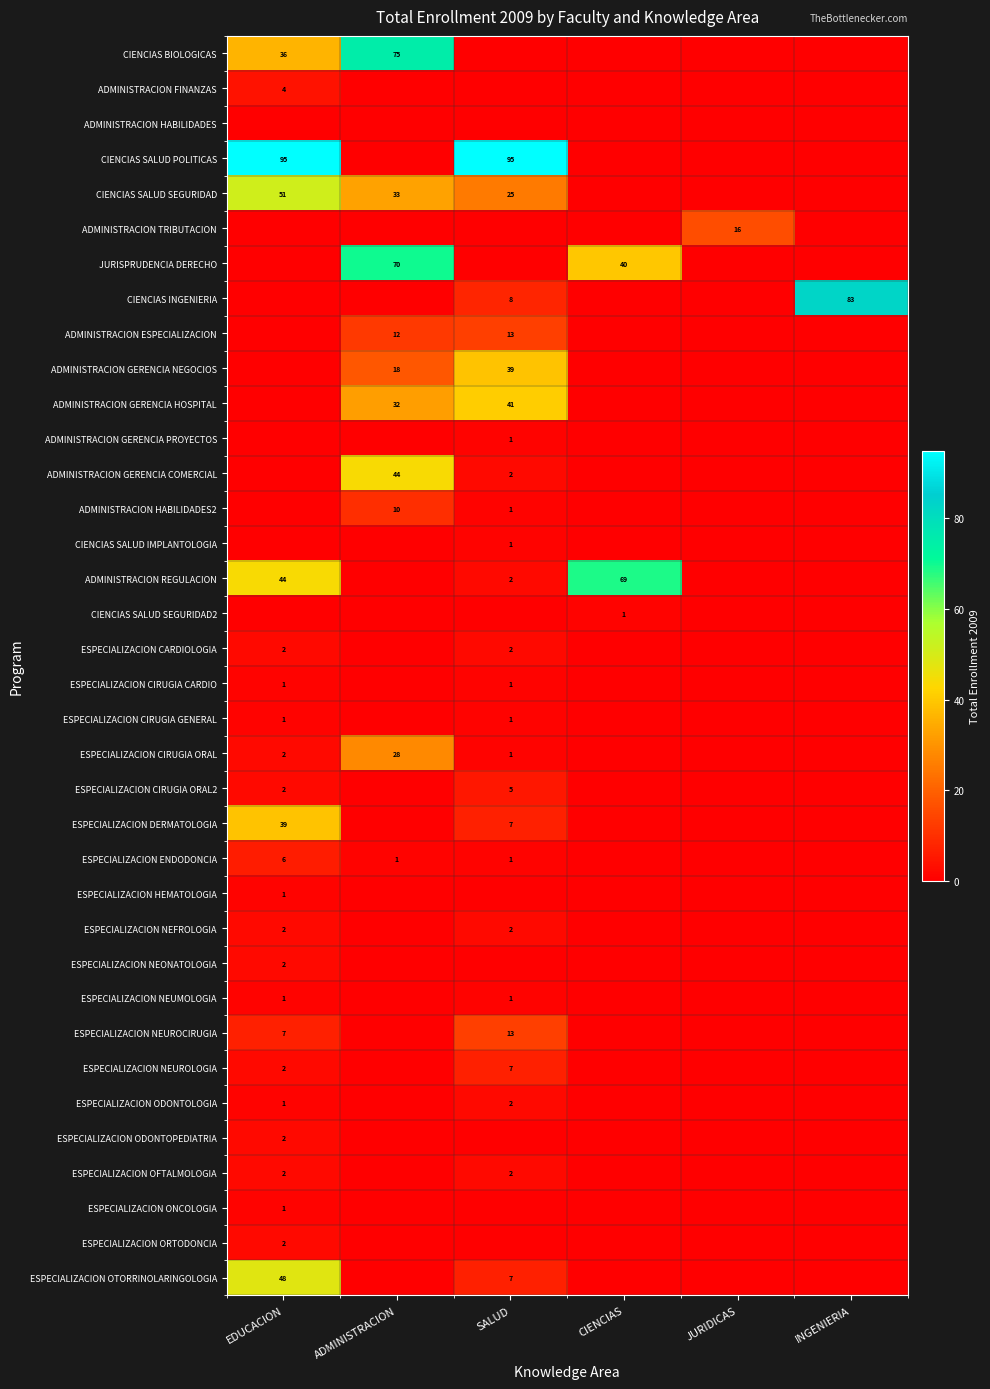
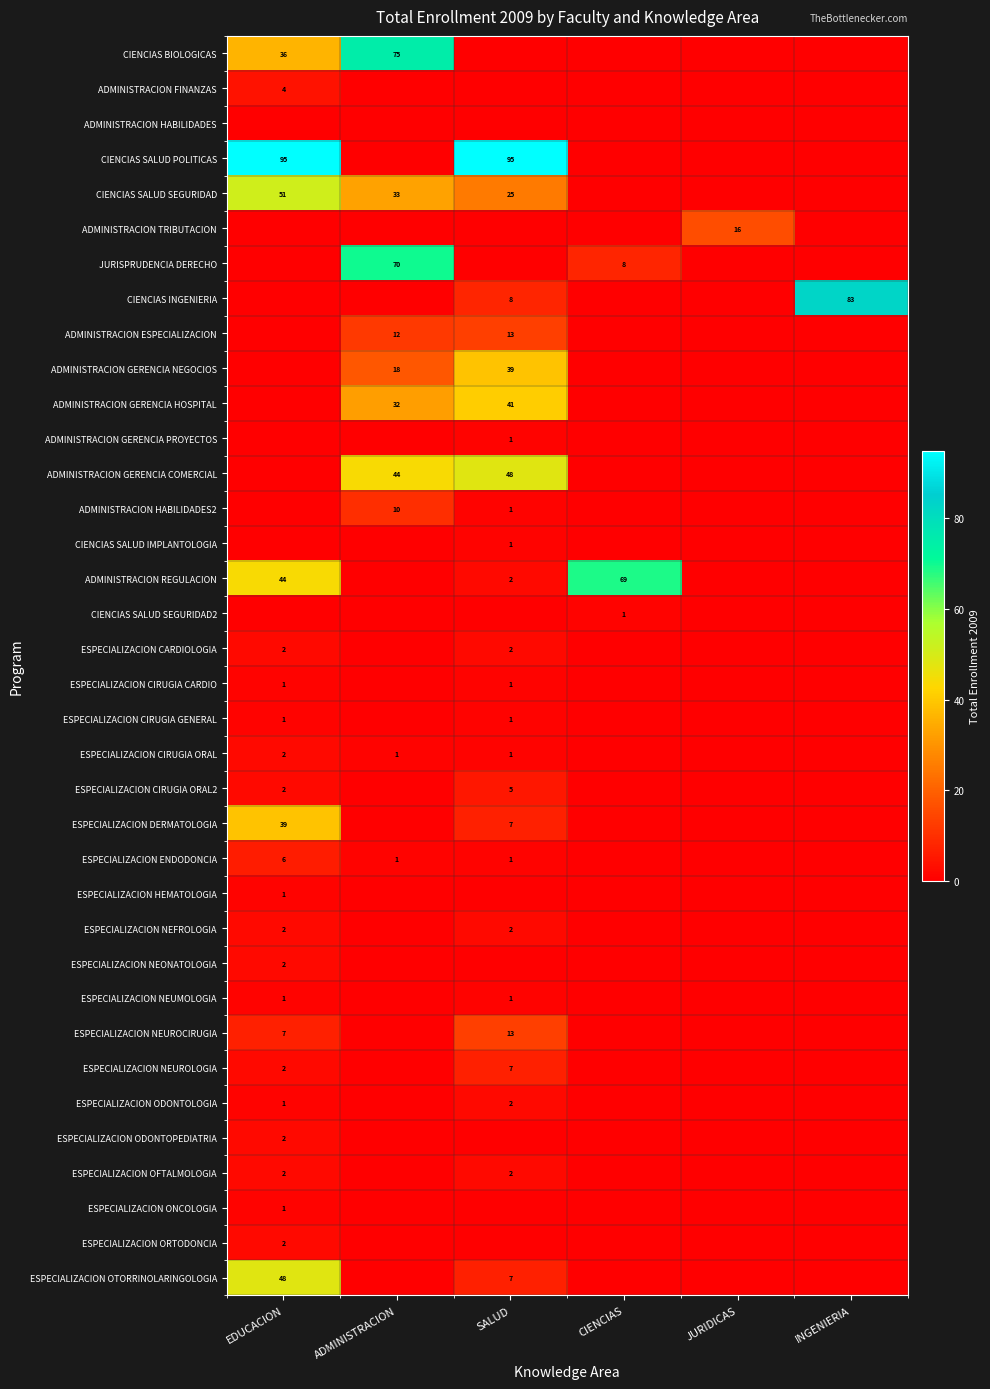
JURISPRUDENCIA DERECHO, CIENCIAS: 40 -> 8
ADMINISTRACION GERENCIA COMERCIAL, SALUD: 2 -> 48
ESPECIALIZACION CIRUGIA ORAL, ADMINISTRACION: 28 -> 1
